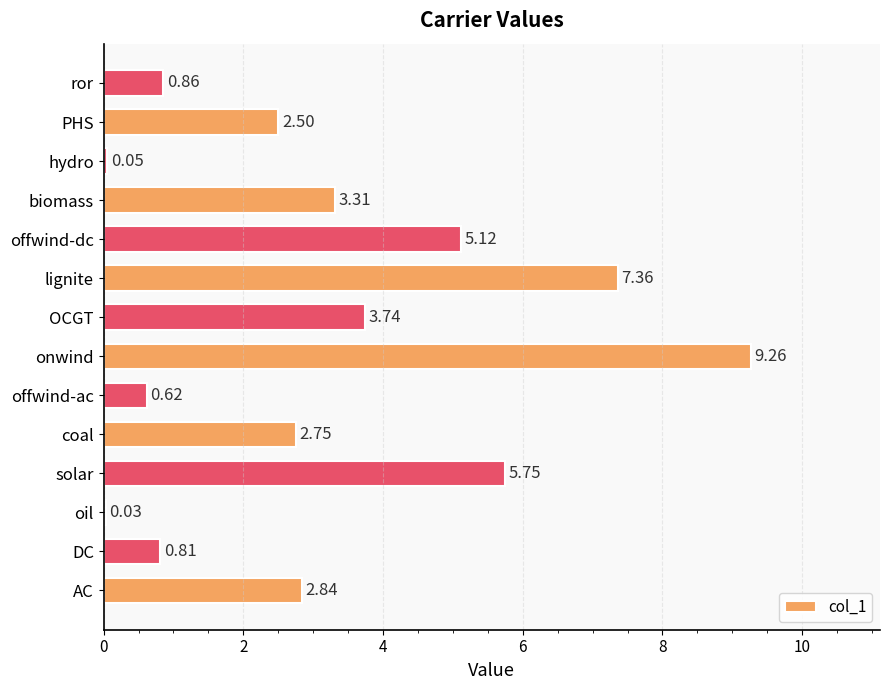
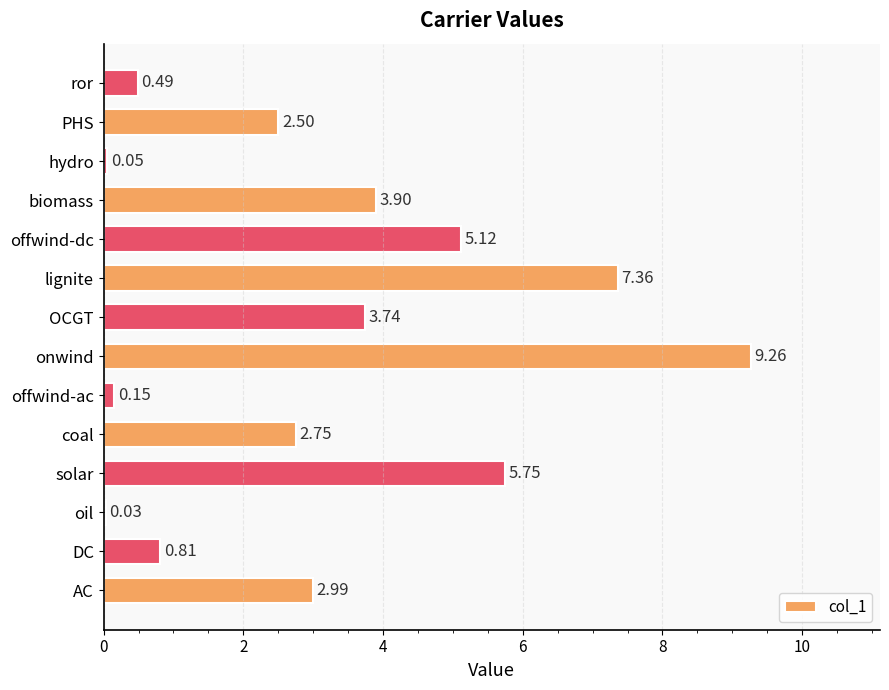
ror: 0.86 -> 0.49
biomass: 3.31 -> 3.90
offwind-ac: 0.62 -> 0.15
AC: 2.84 -> 2.99
